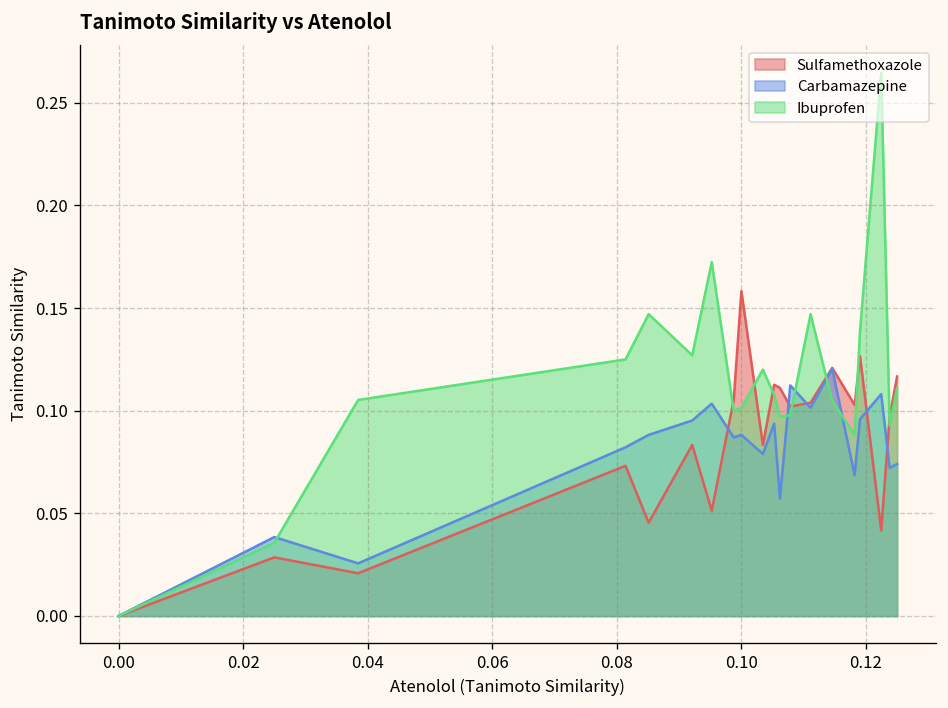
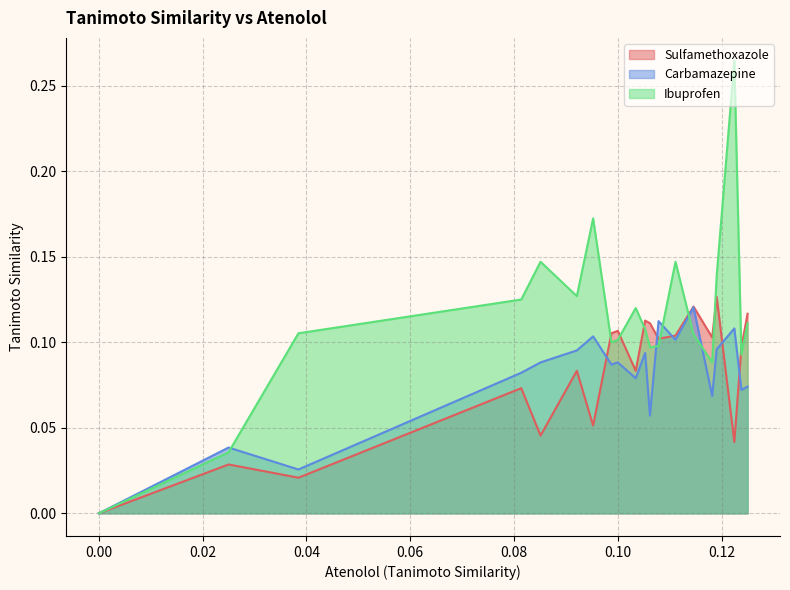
Sulfamethoxazole, 0.10: 0.158 -> 0.107
